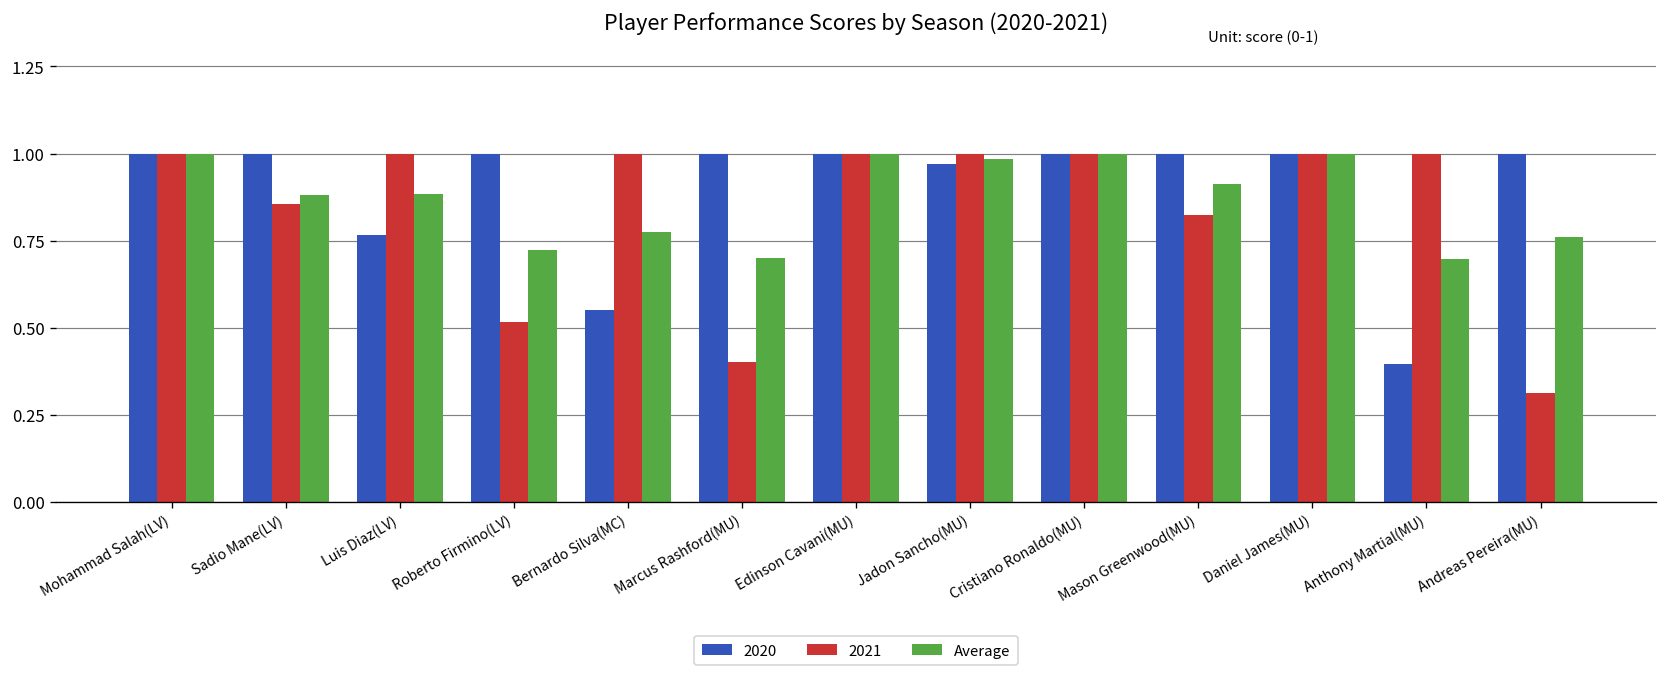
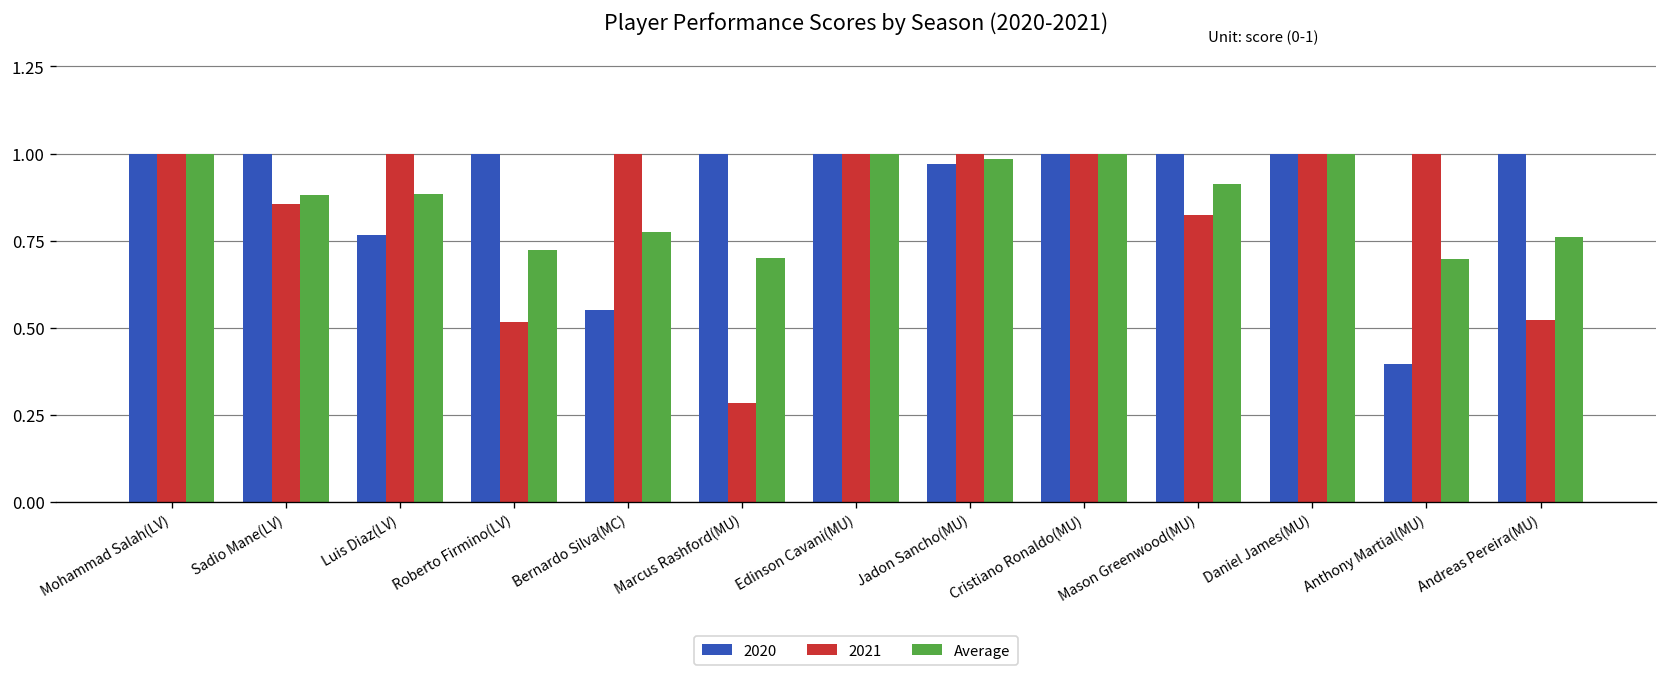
2021, Marcus Rashford(MU): 0.40 -> 0.29
2021, Andreas Pereira(MU): 0.31 -> 0.52
